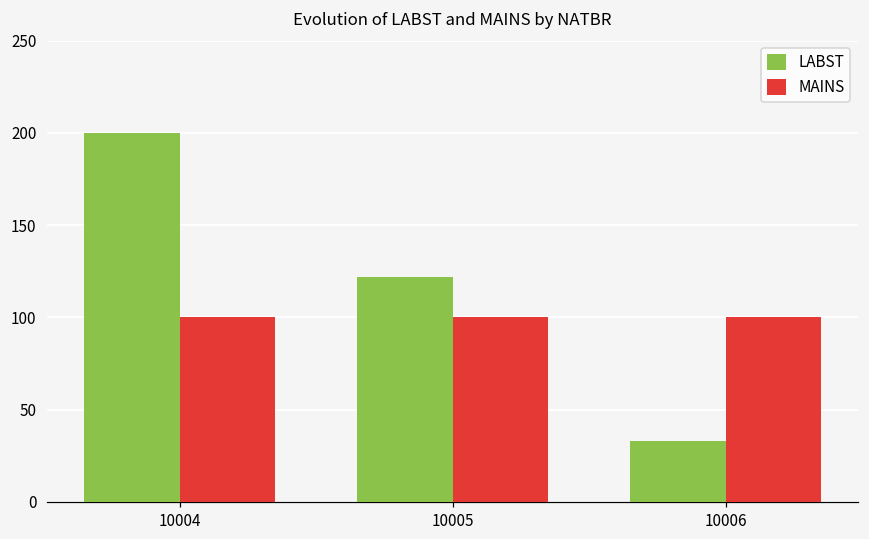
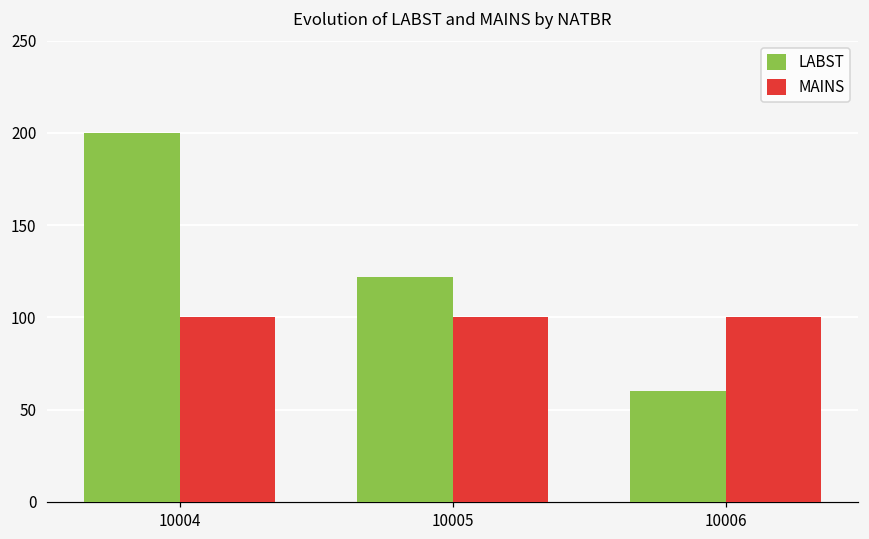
LABST, 10006: 33 -> 60
